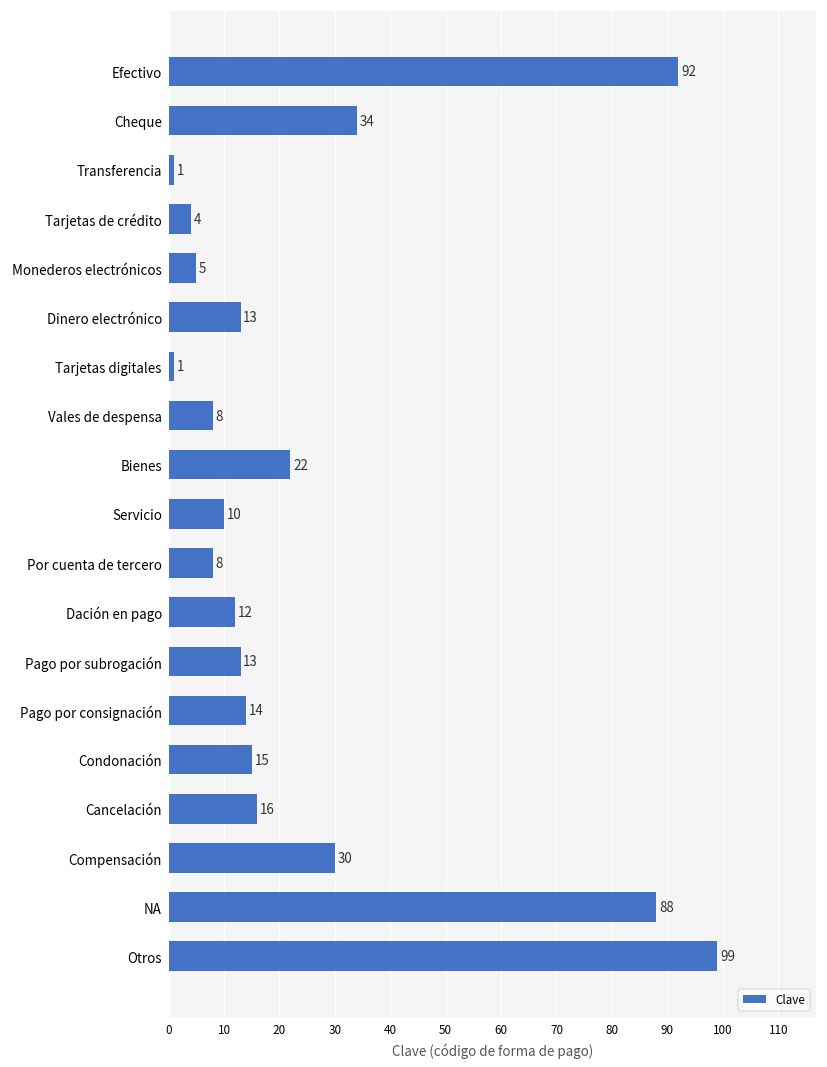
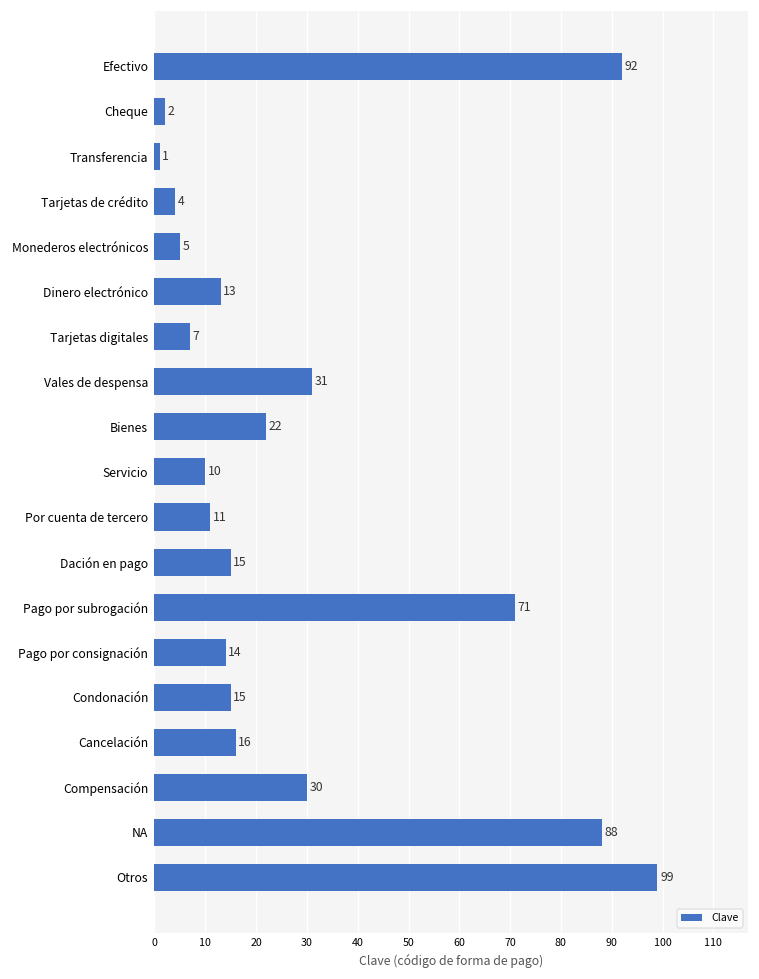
Cheque: 34 -> 2
Tarjetas digitales: 1 -> 7
Vales de despensa: 8 -> 31
Por cuenta de tercero: 8 -> 11
Dación en pago: 12 -> 15
Pago por subrogación: 13 -> 71
